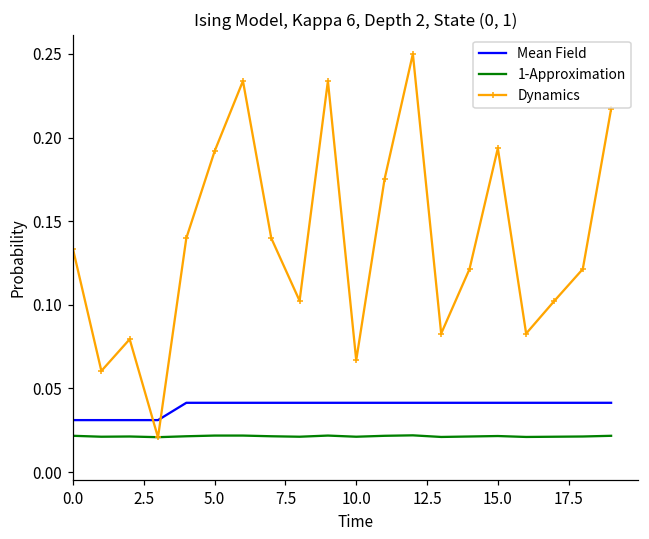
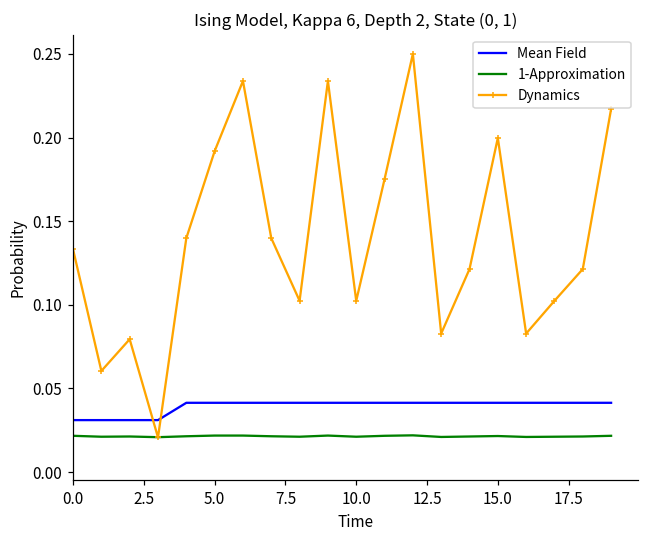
Dynamics, 10.0: 0.067 -> 0.102
Dynamics, 15.0: 0.194 -> 0.200
